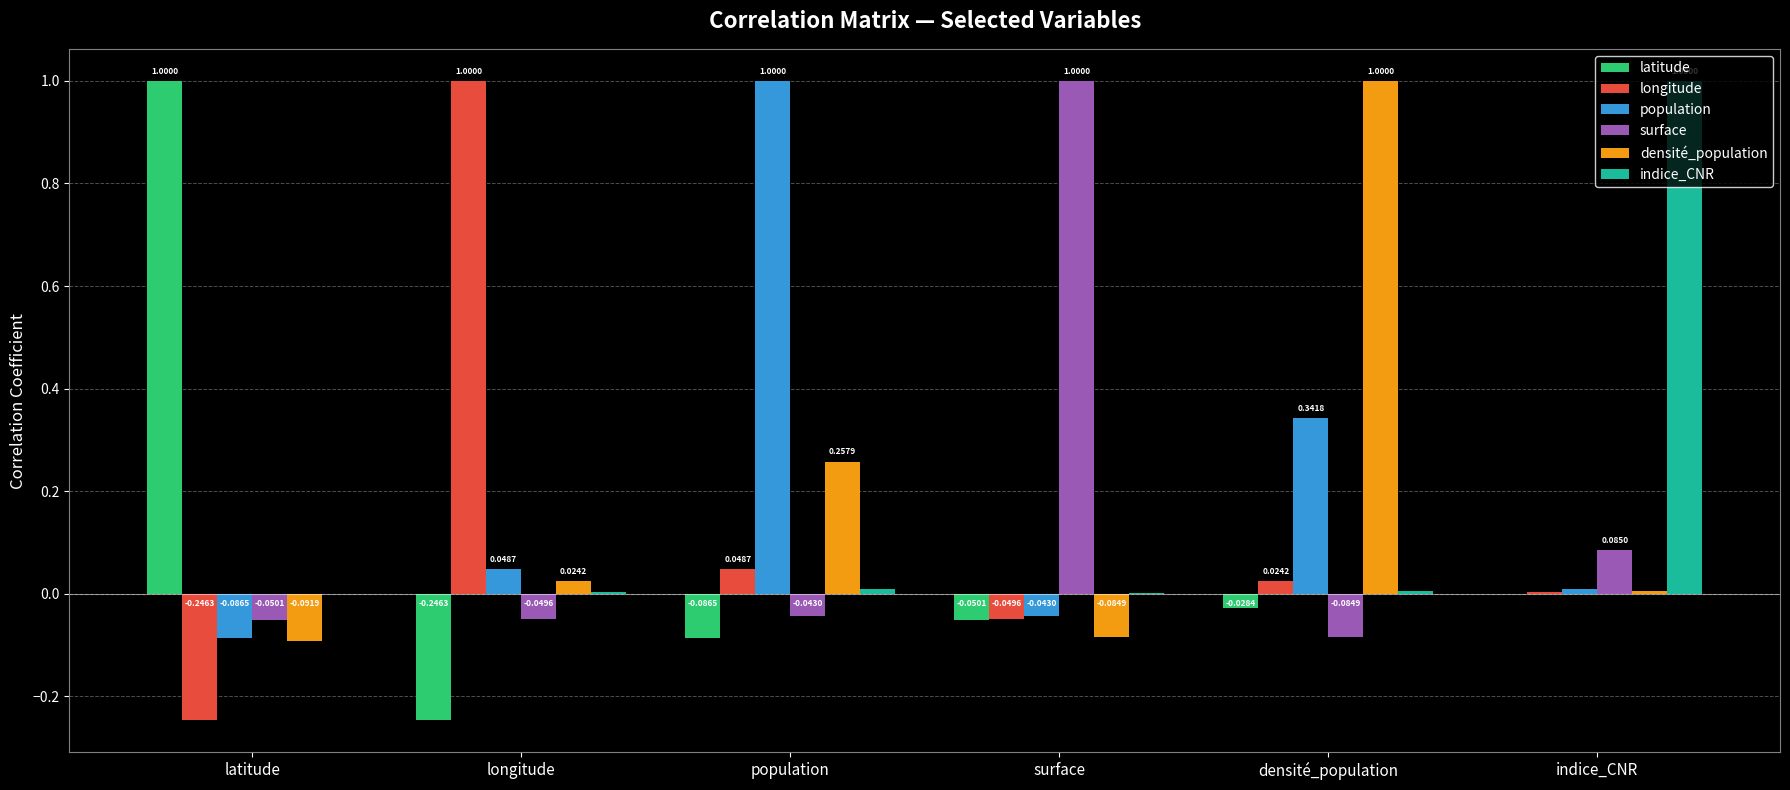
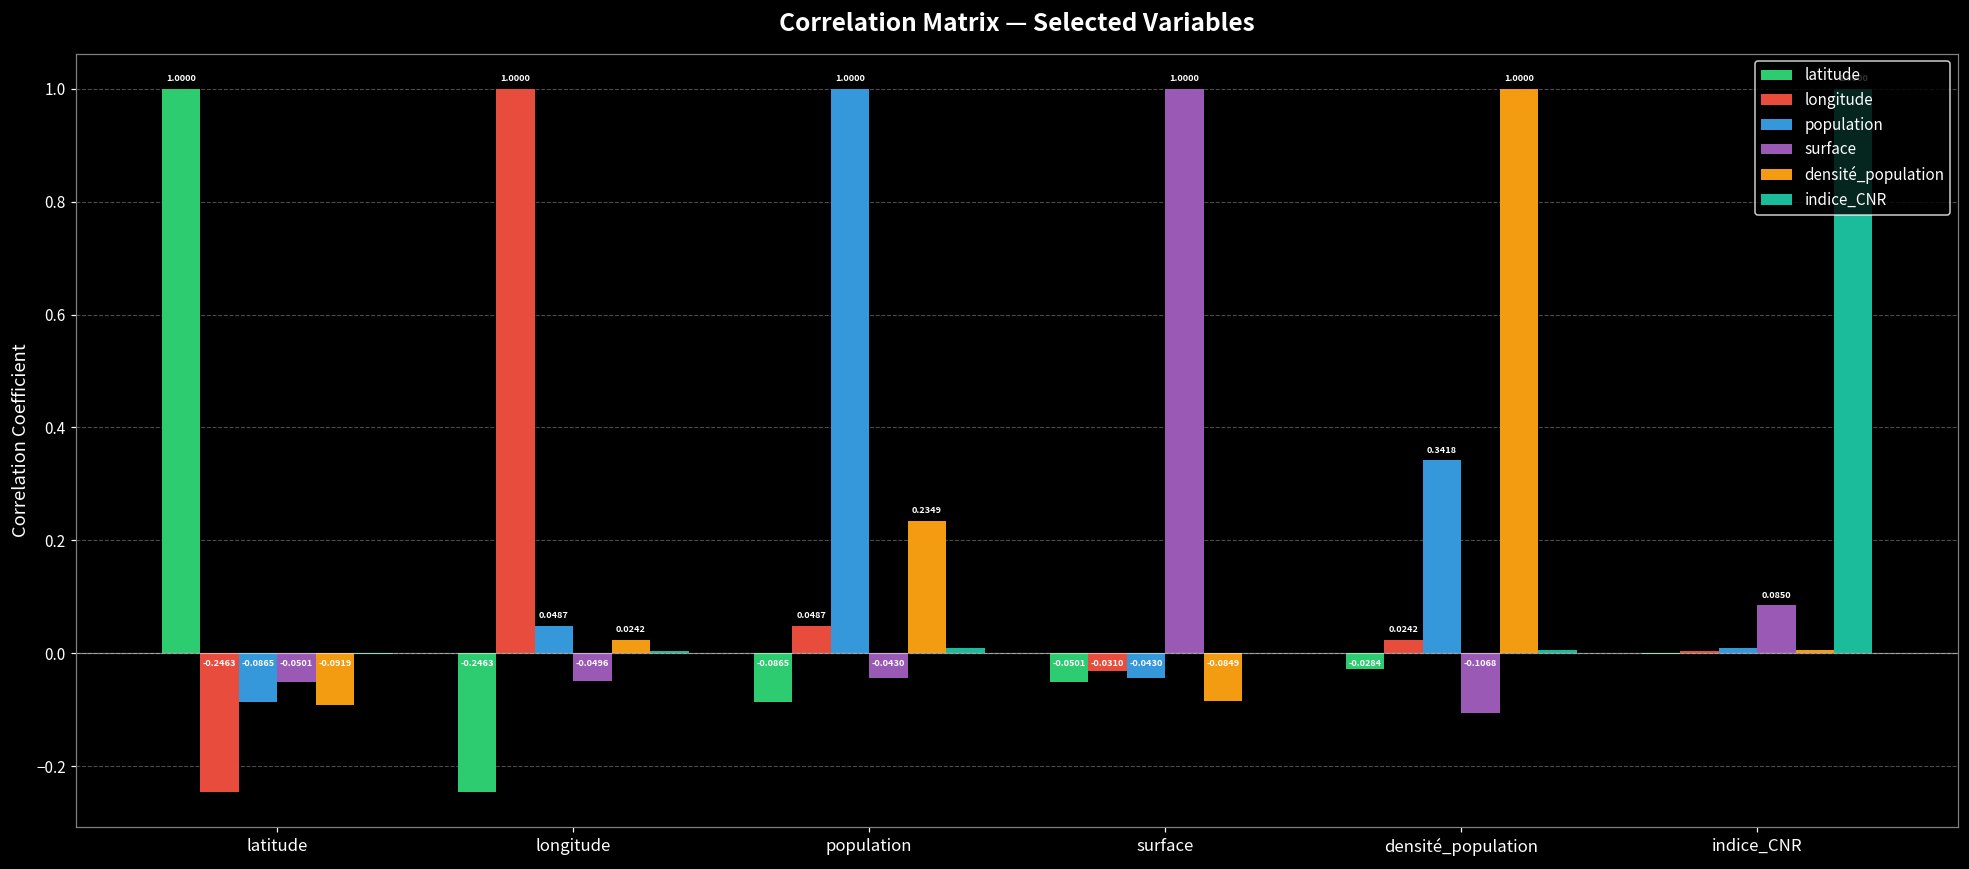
densité_population, population: 0.2579 -> 0.2349
longitude, surface: -0.0496 -> -0.0310
surface, densité_population: -0.0849 -> -0.1068
